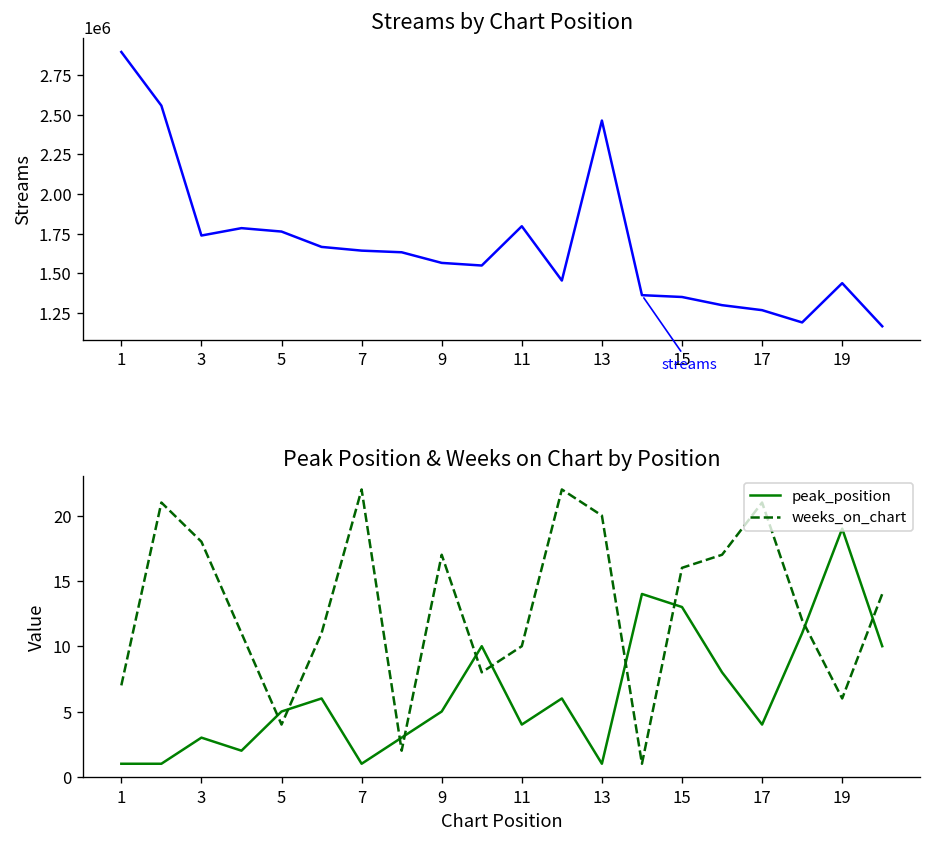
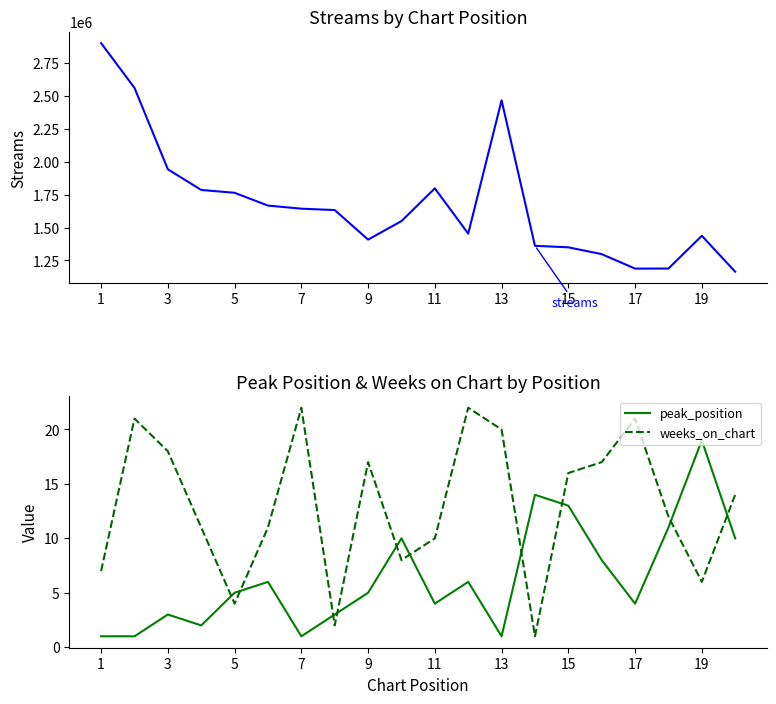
Streams by Chart Position, 3: 1740000 -> 1940000
Streams by Chart Position, 9: 1570000 -> 1410000
Streams by Chart Position, 17: 1270000 -> 1190000
